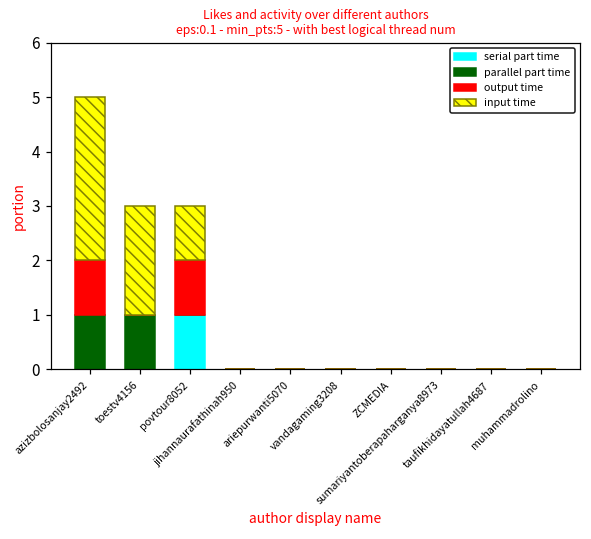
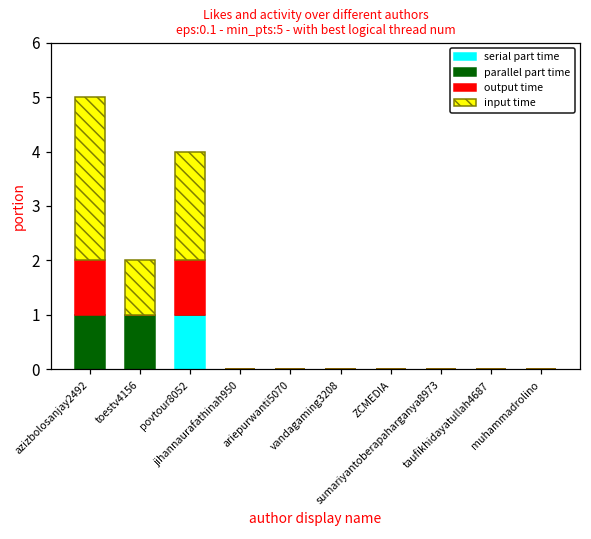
input time, toestv4156: 2 -> 1
input time, povtour8052: 1 -> 2
